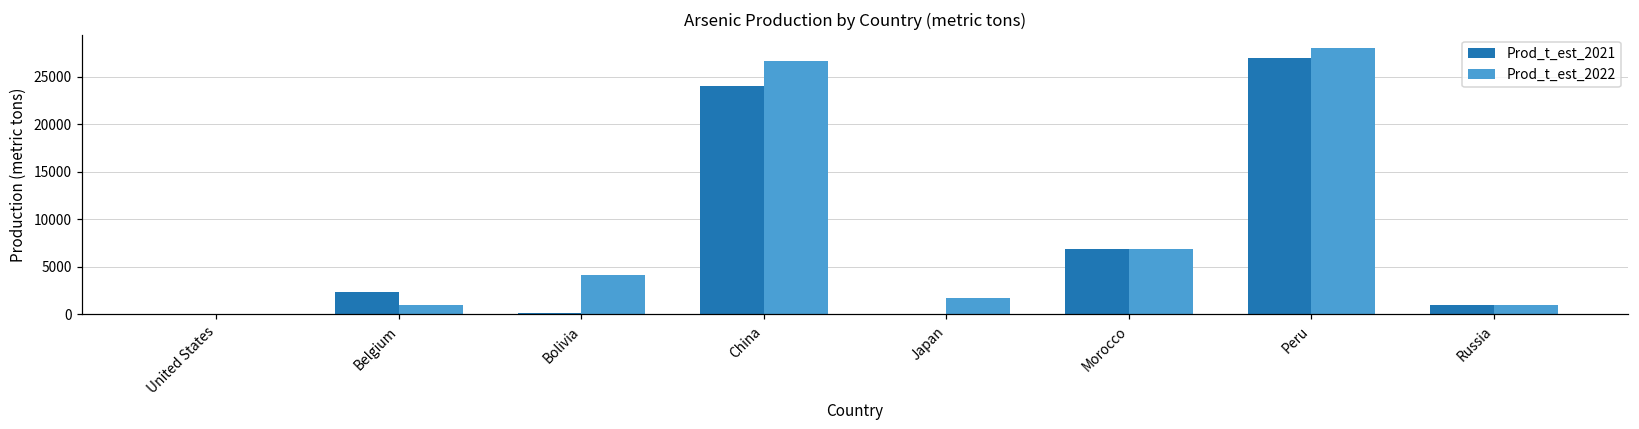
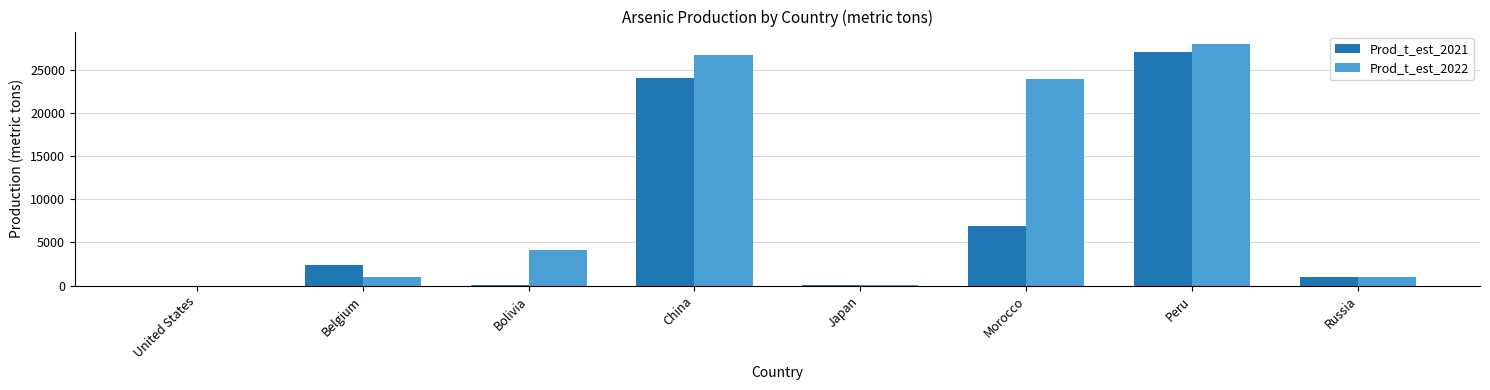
Prod_t_est_2022, Japan: 2000 -> 0
Prod_t_est_2022, Morocco: 7000 -> 24000
